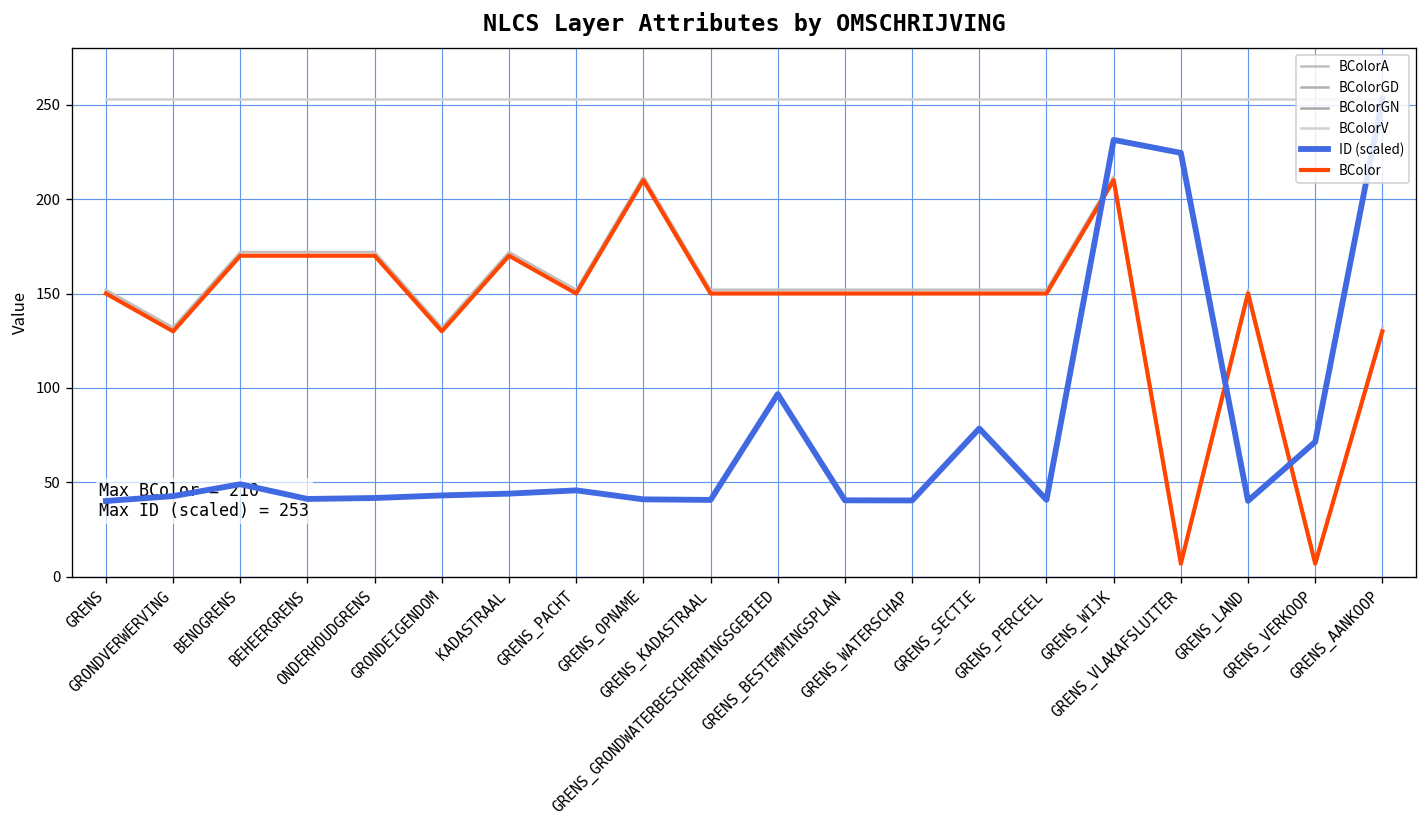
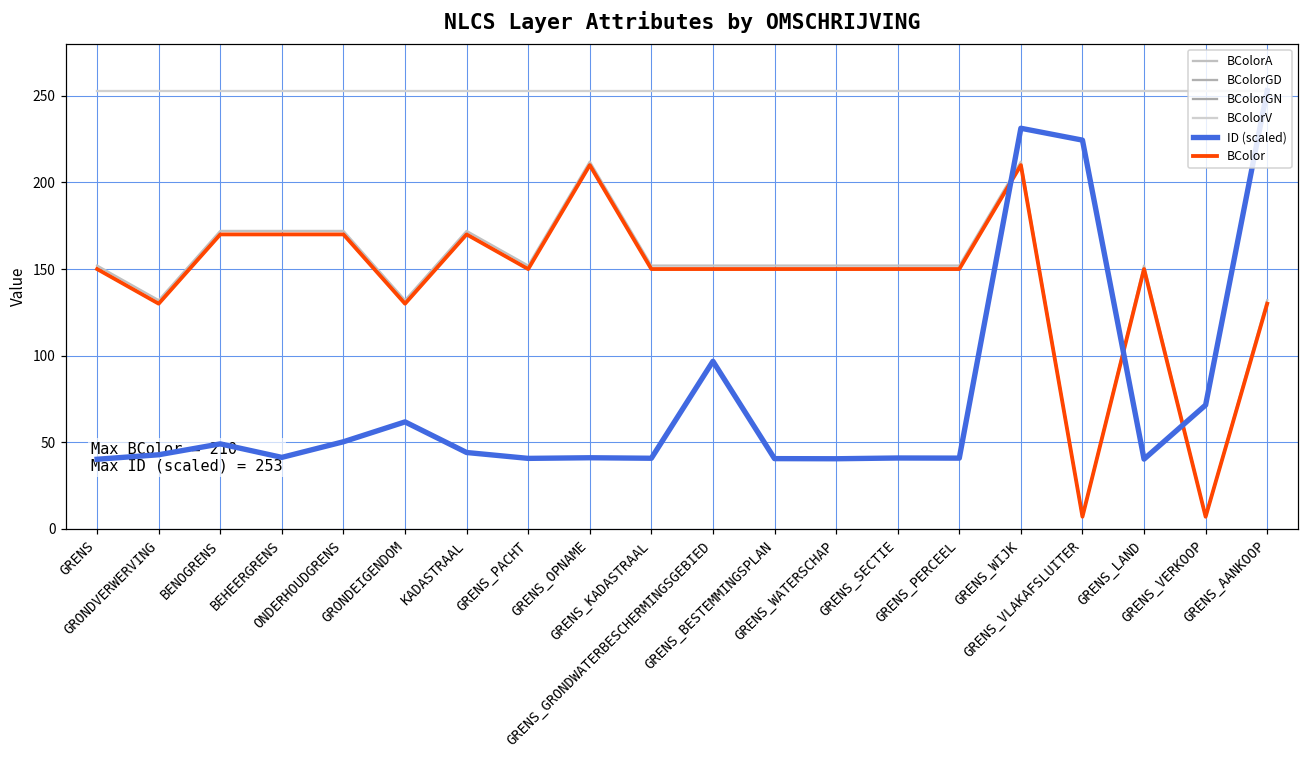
ID (scaled), ONDERHOUDGRENS: 42 -> 50
ID (scaled), GRONDEIGENDOM: 43 -> 62
ID (scaled), GRENS_PACHT: 46 -> 41
ID (scaled), GRENS_SECTIE: 79 -> 41
